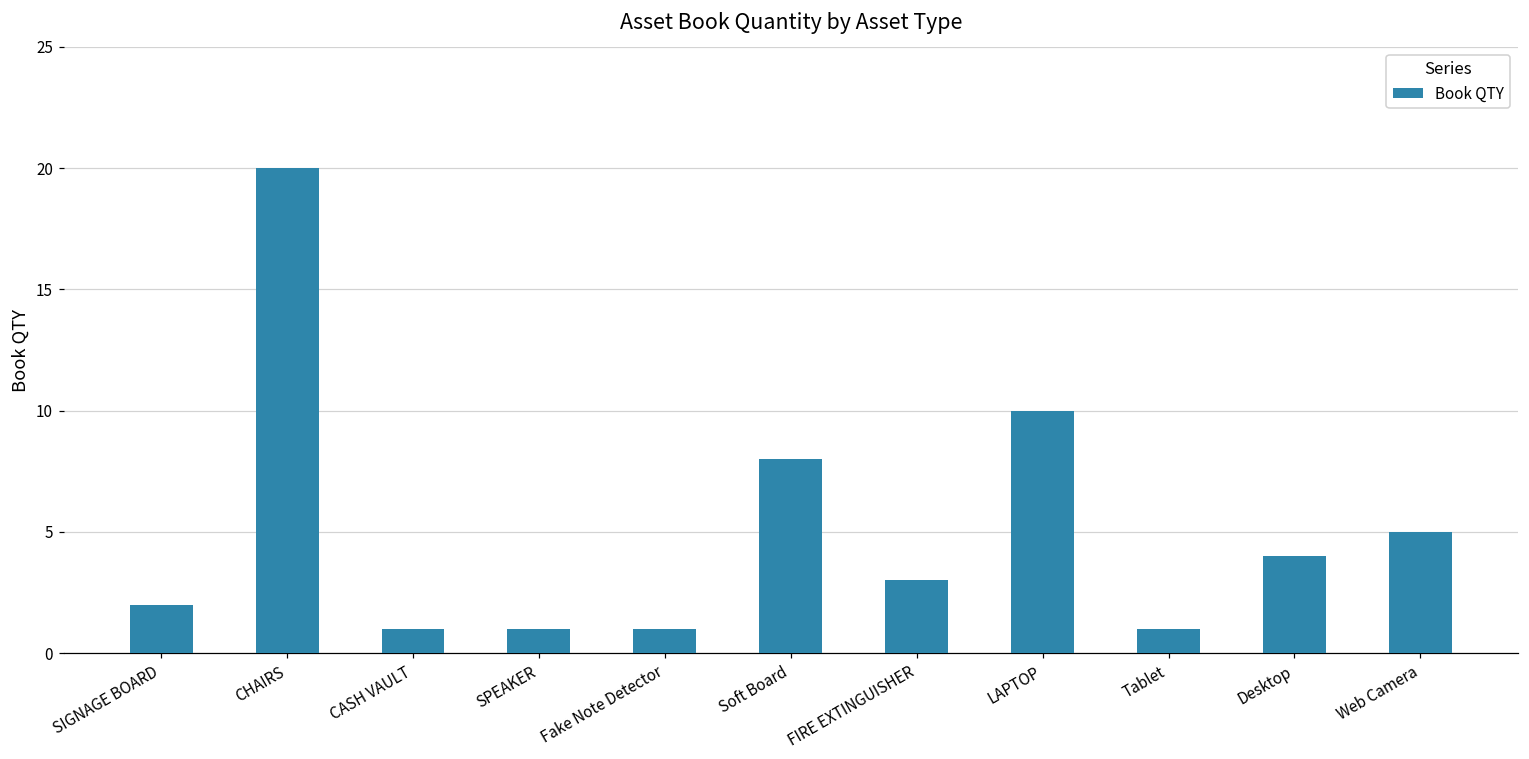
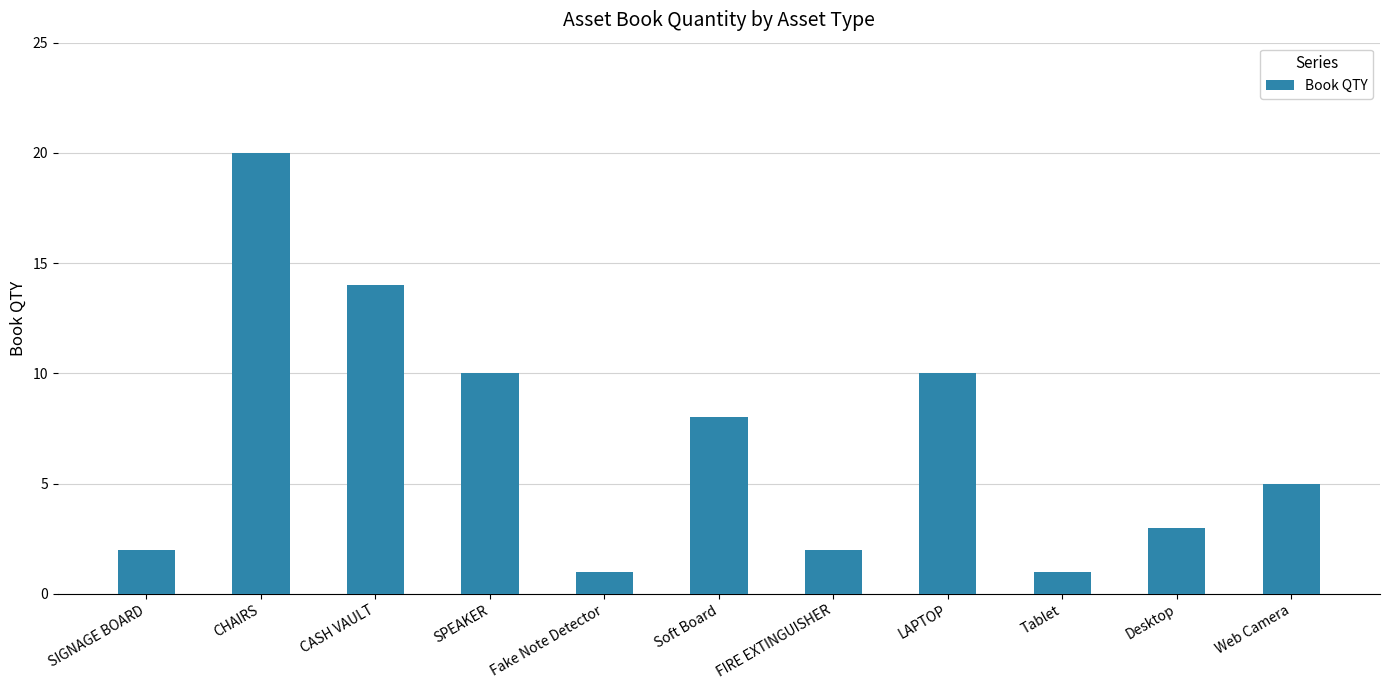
CASH VAULT: 1 -> 14
SPEAKER: 1 -> 10
FIRE EXTINGUISHER: 3 -> 2
Desktop: 4 -> 3
